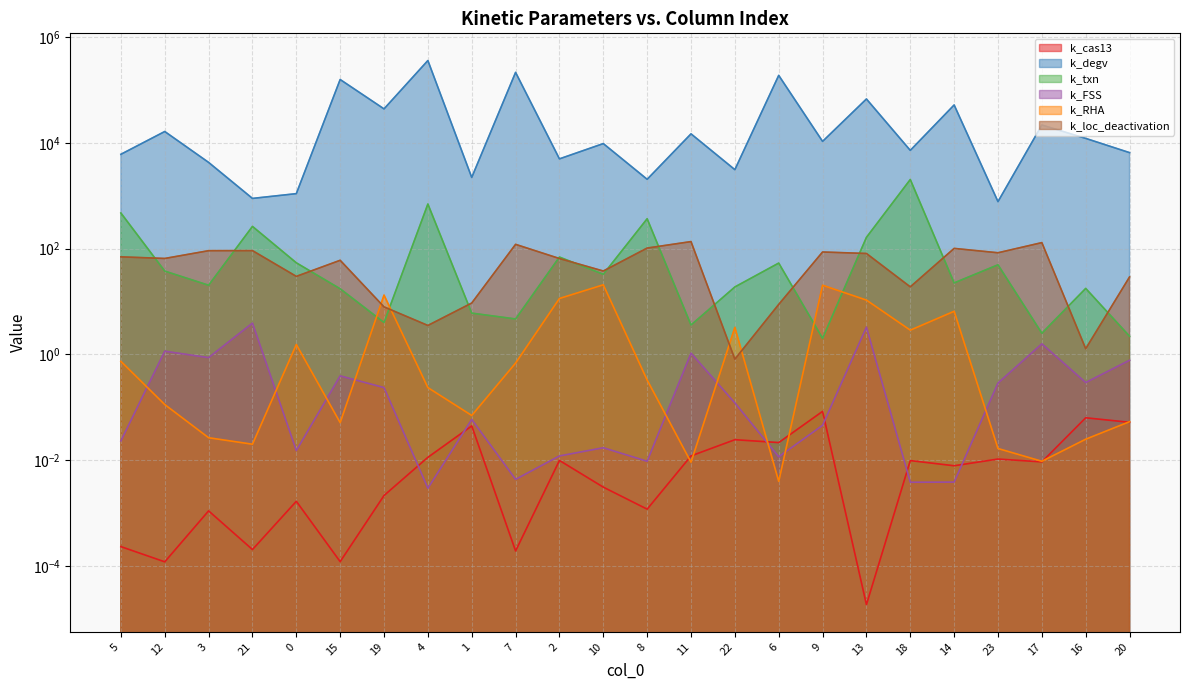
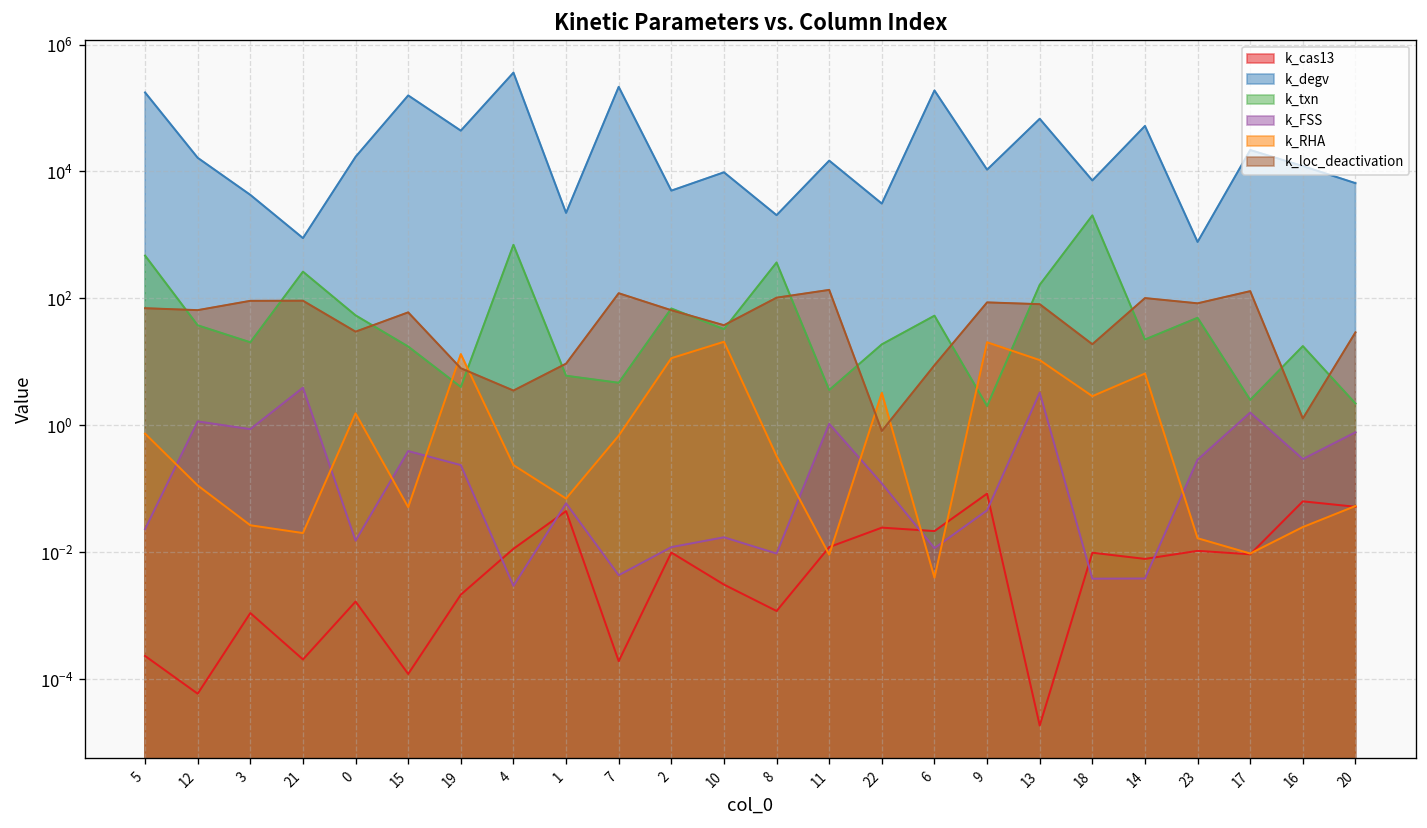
k_degv, 5: 6000 -> 180000
k_cas13, 12: 0.00012 -> 0.00006
k_degv, 0: 1100 -> 17000
